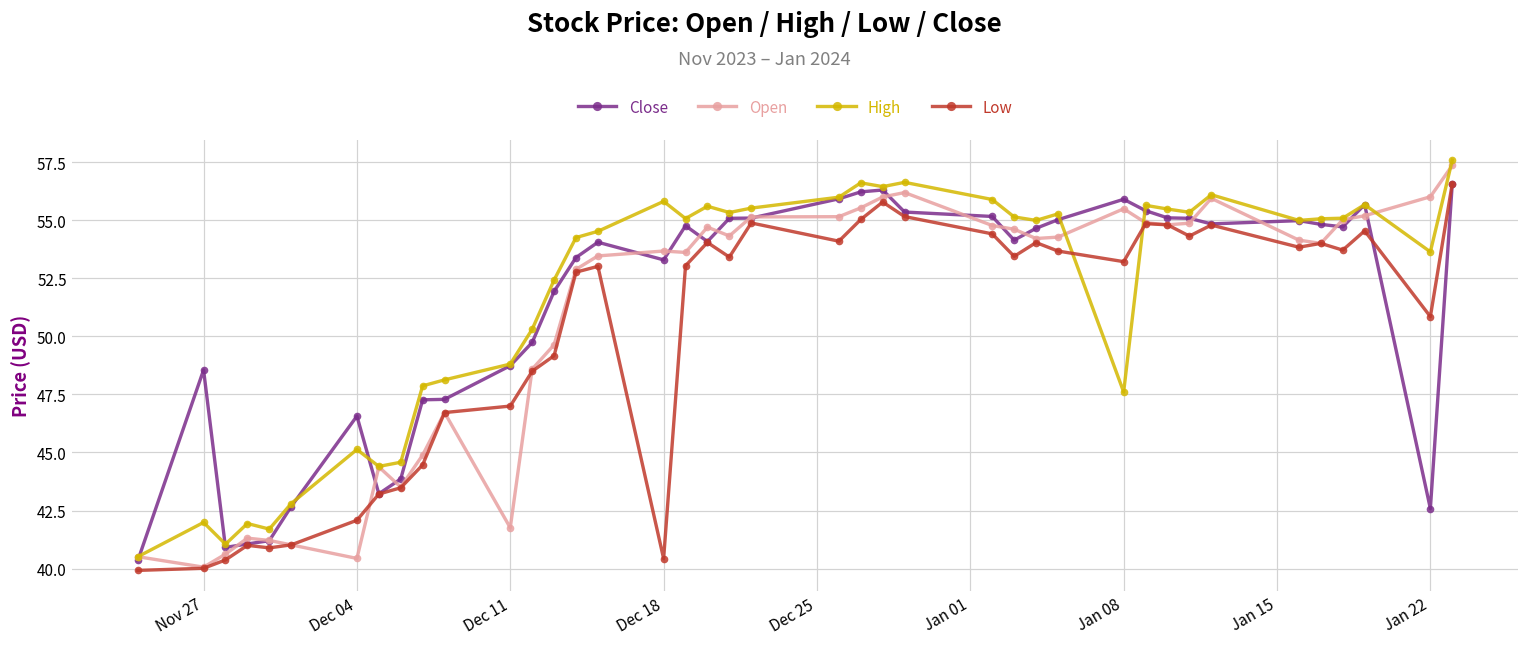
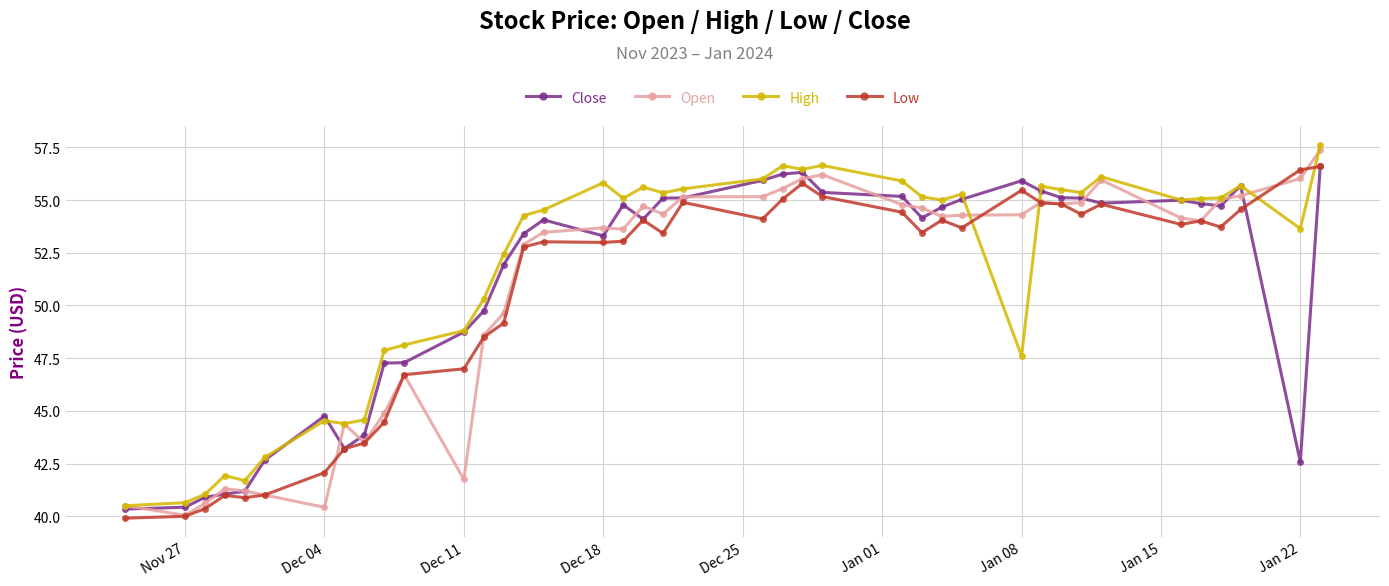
Close, Nov 27: 48.6 -> 40.4
High, Nov 27: 42.0 -> 40.7
Close, Dec 04: 46.6 -> 44.8
High, Dec 04: 45.1 -> 44.5
Low, Dec 18: 40.4 -> 53.0
Open, Jan 08: 55.5 -> 54.3
Low, Jan 08: 53.2 -> 55.5
Low, Jan 22: 50.9 -> 56.4
